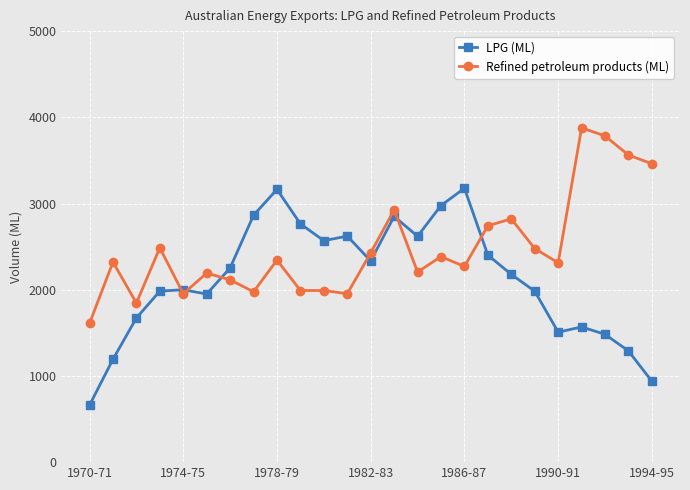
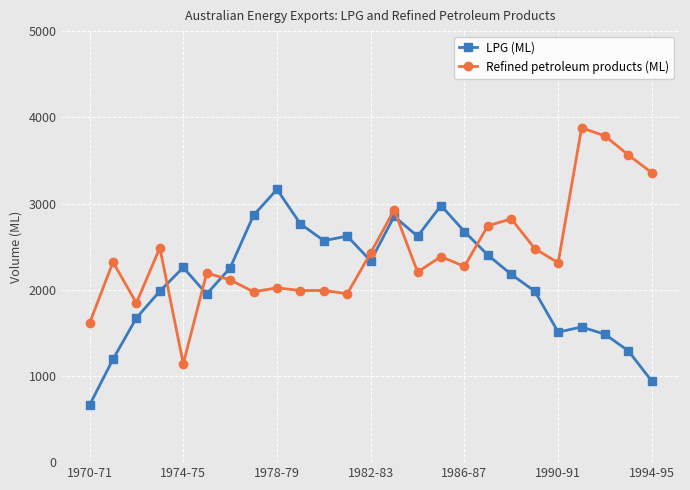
LPG (ML), 1974-75: 2000 -> 2300
Refined petroleum products (ML), 1974-75: 2000 -> 1100
Refined petroleum products (ML), 1978-79: 2300 -> 2000
LPG (ML), 1986-87: 3200 -> 2700
Refined petroleum products (ML), 1994-95: 3500 -> 3400
